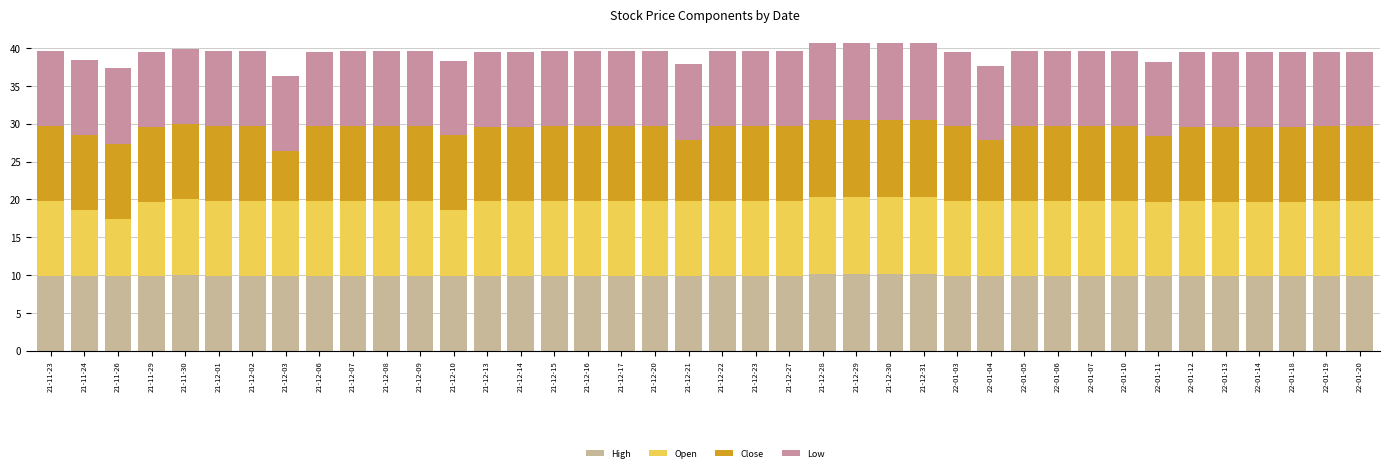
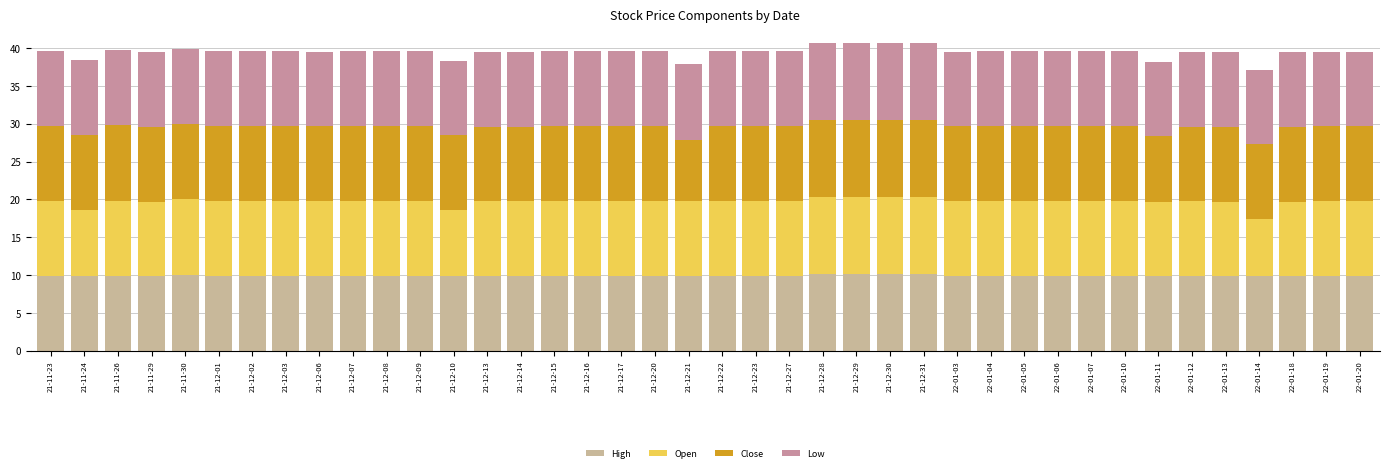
Open, 21-11-26: 8 -> 10
Close, 21-12-03: 7 -> 10
Close, 22-01-04: 8 -> 10
Open, 22-01-14: 10 -> 8
